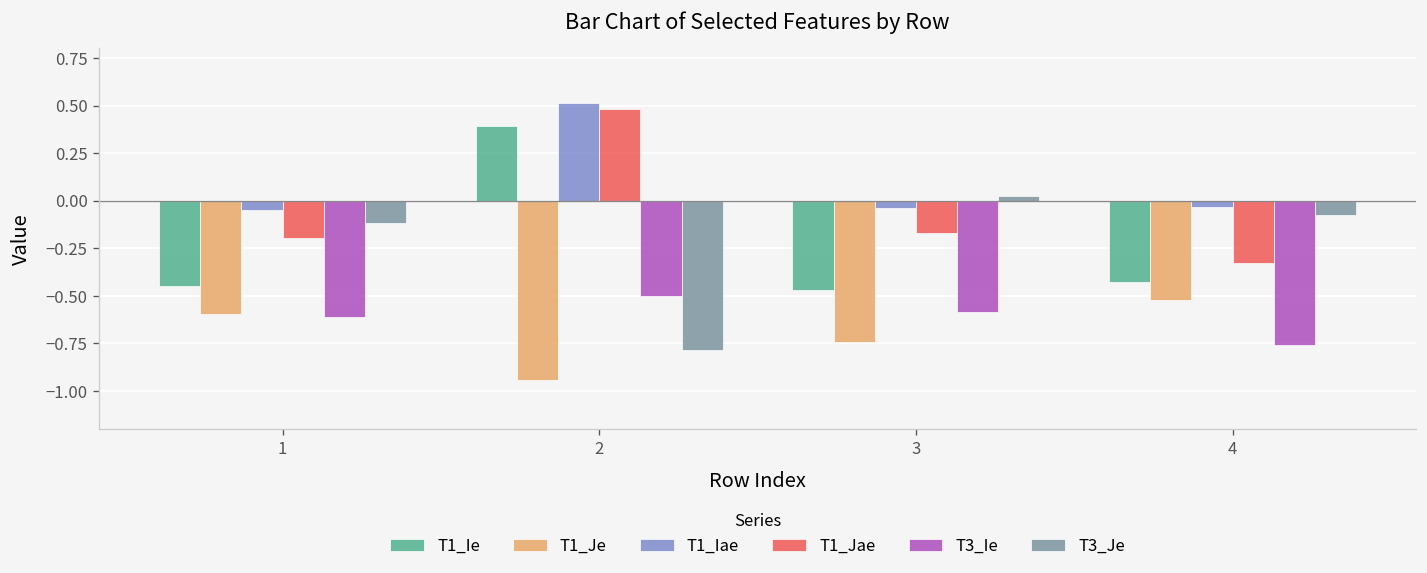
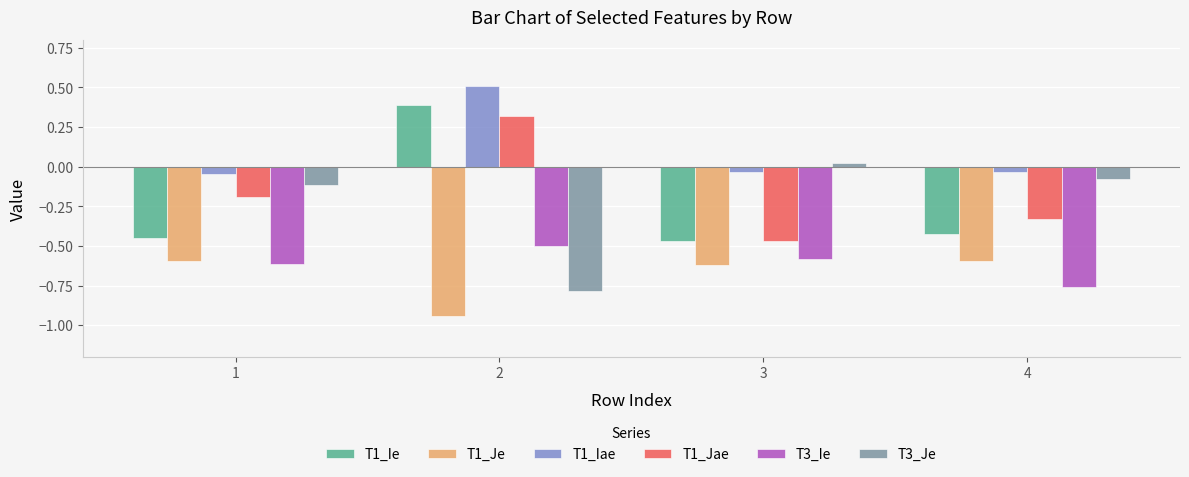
T1_Jae, 2: 0.48 -> 0.32
T1_Je, 3: -0.74 -> -0.62
T1_Jae, 3: -0.17 -> -0.47
T1_Je, 4: -0.52 -> -0.59
